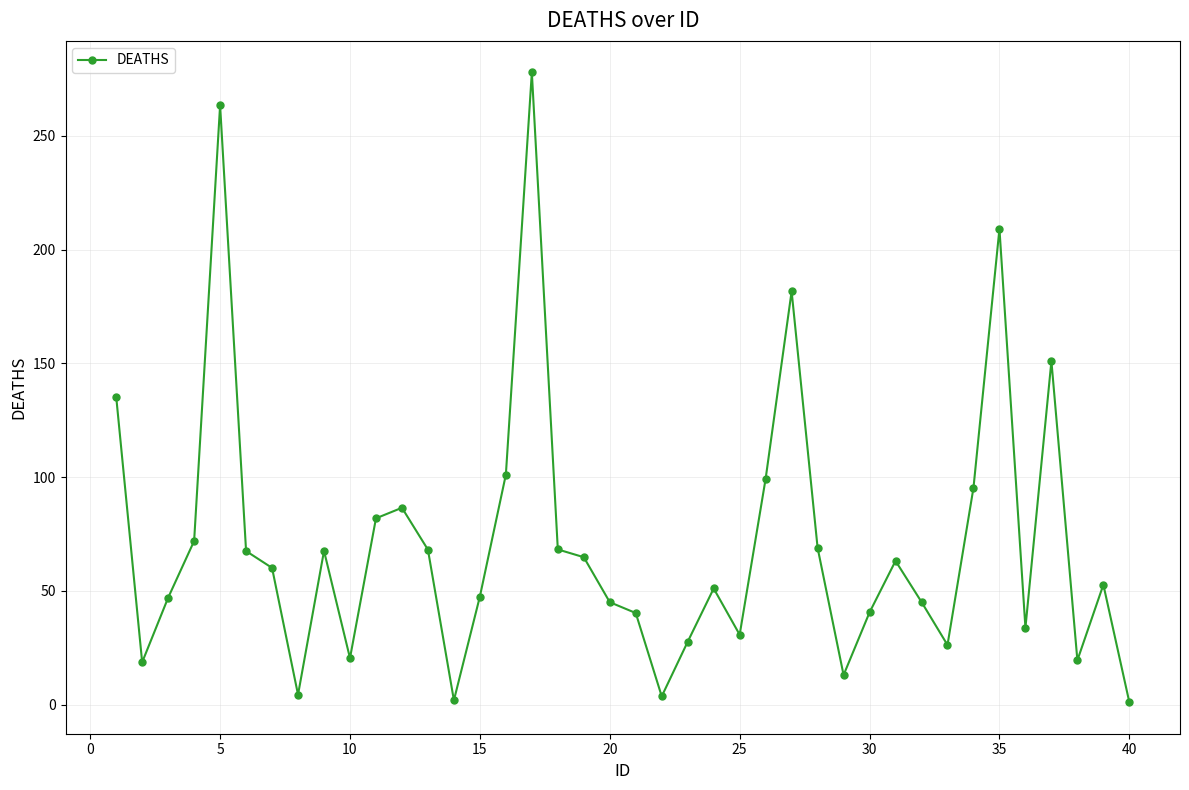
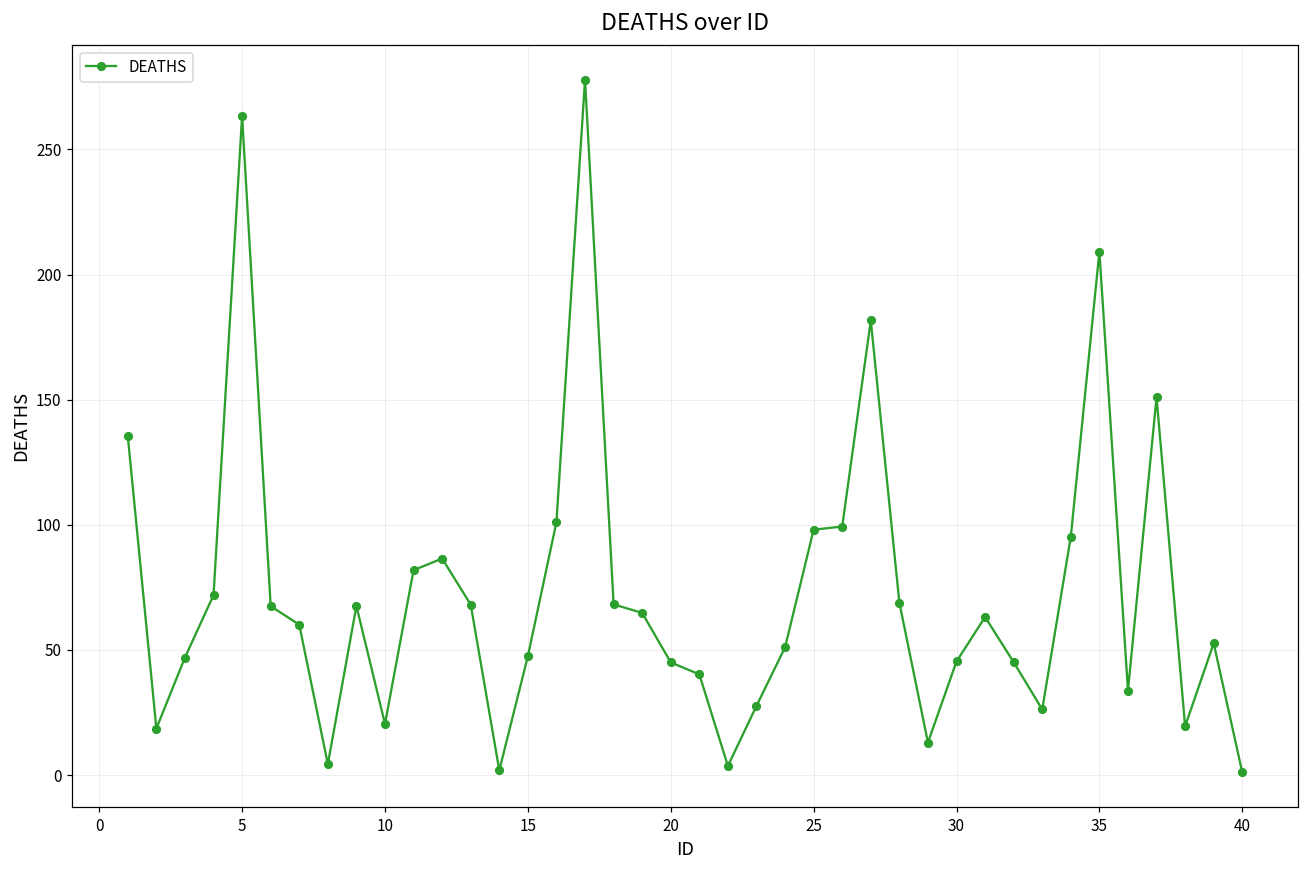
25: 31 -> 98
30: 41 -> 45
